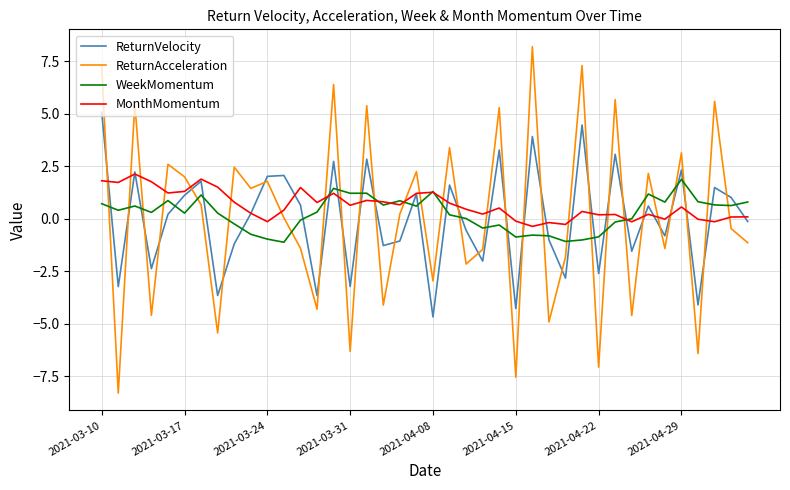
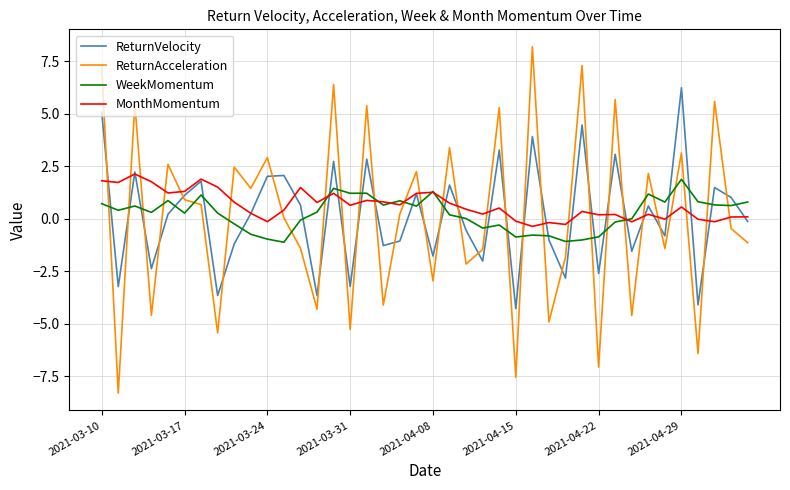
ReturnAcceleration, 2021-03-17: 2.0 -> 0.9
ReturnAcceleration, 2021-03-24: 1.8 -> 2.9
ReturnAcceleration, 2021-03-31: -6.3 -> -5.3
ReturnVelocity, 2021-04-08: -4.7 -> -1.8
ReturnVelocity, 2021-04-29: 2.3 -> 6.2
